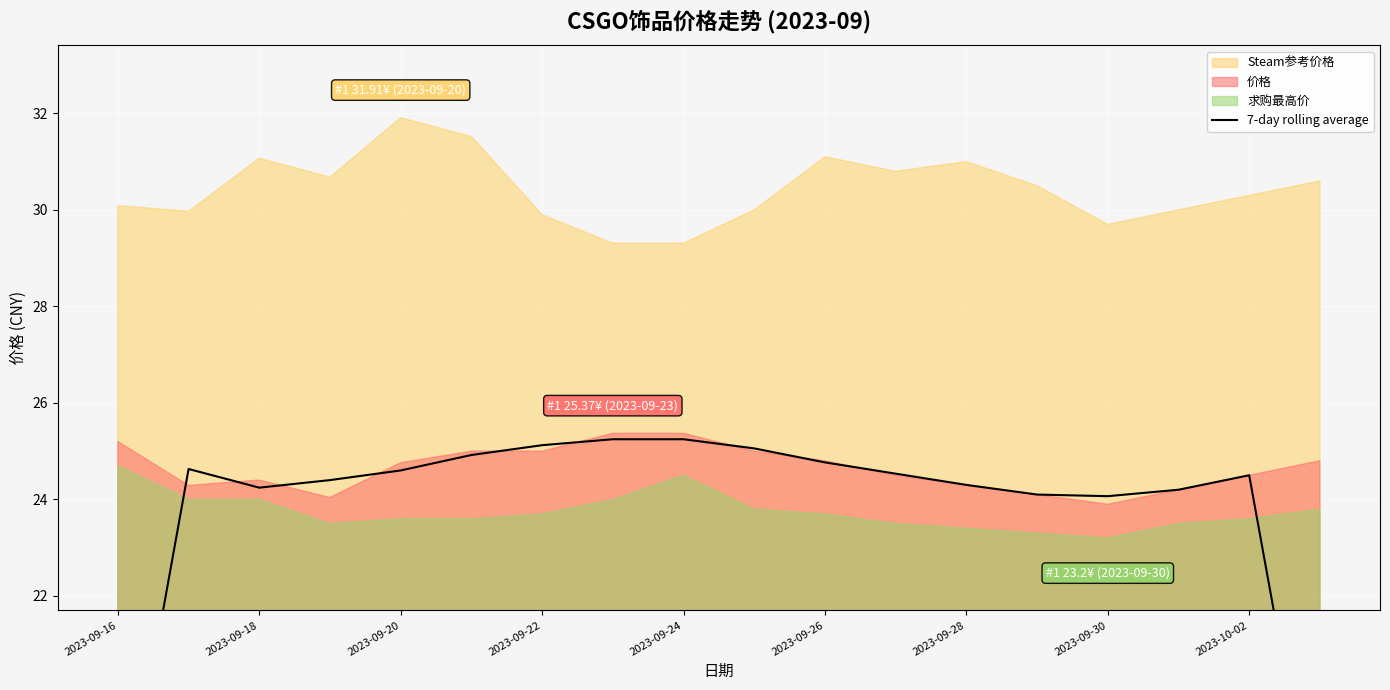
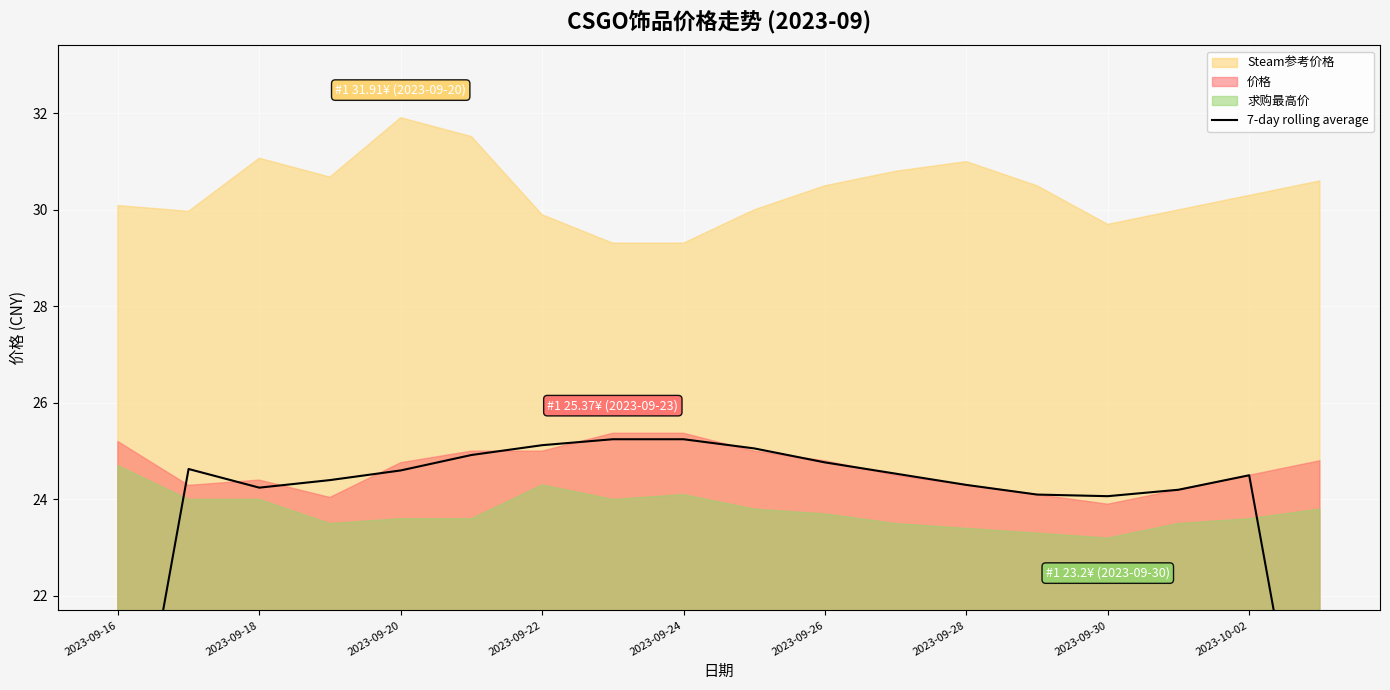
求购最高价, 2023-09-22: 23.7 -> 24.3
求购最高价, 2023-09-24: 24.5 -> 24.1
Steam参考价格, 2023-09-26: 31.1 -> 30.5
